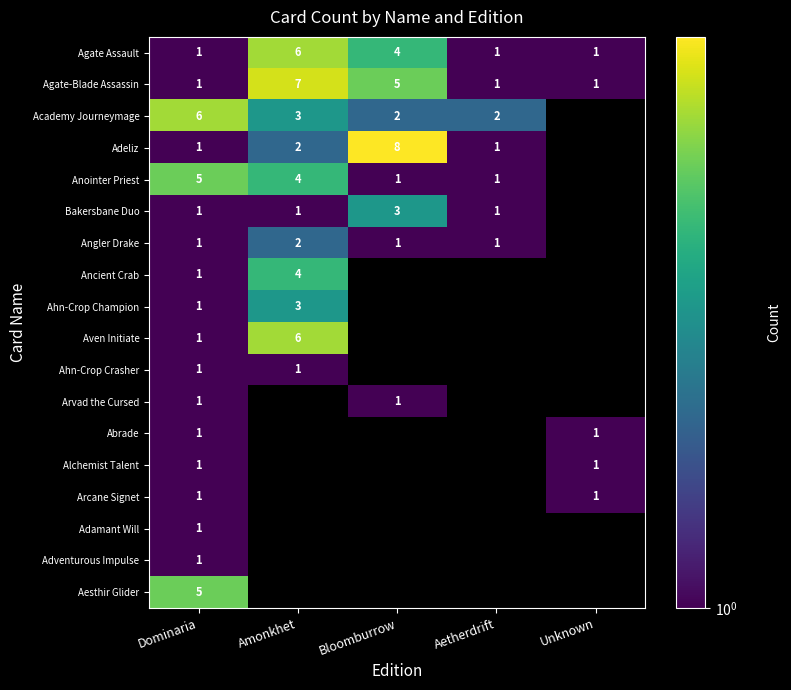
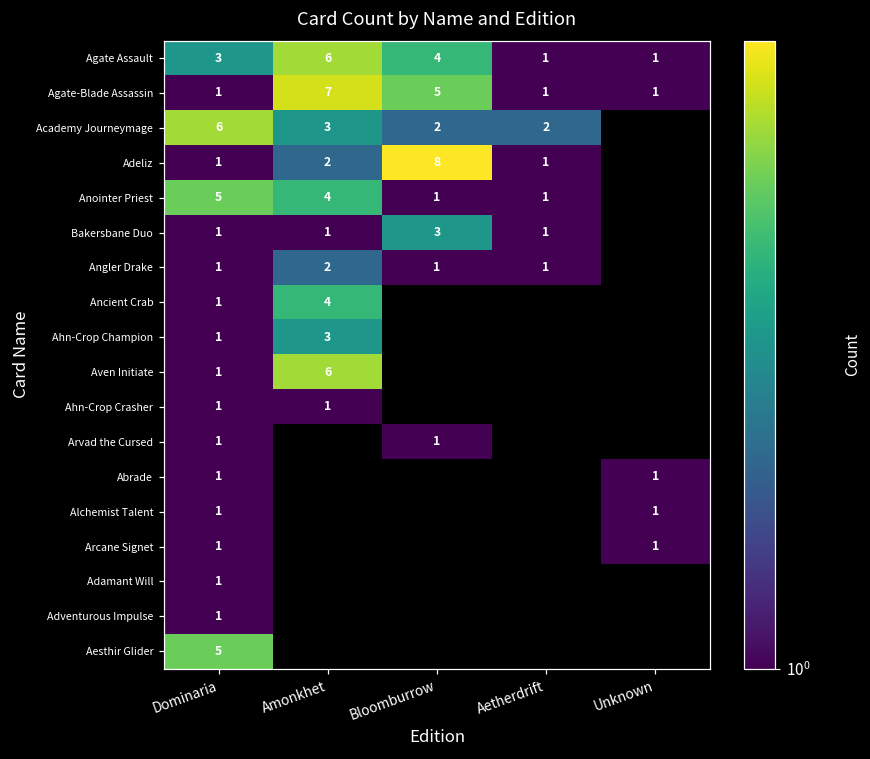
Agate Assault, Dominaria: 1 -> 3
